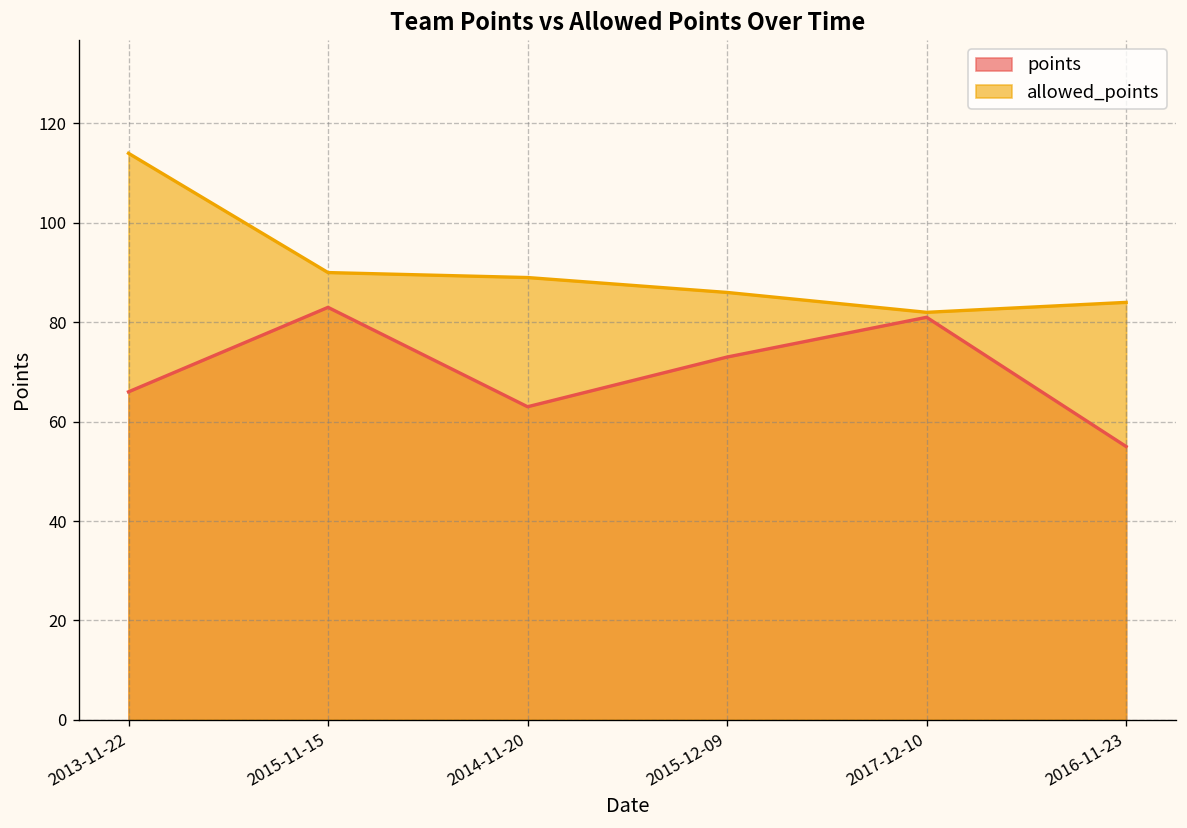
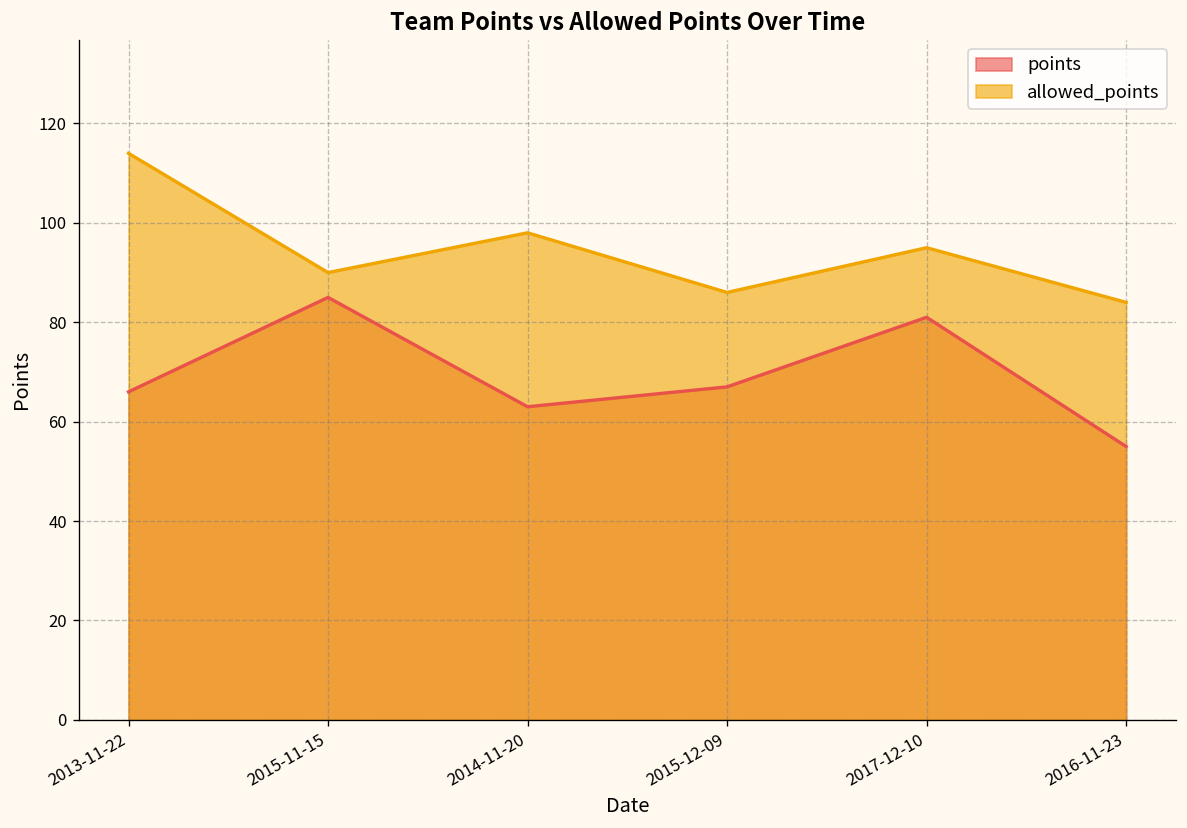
points, 2015-11-15: 83 -> 85
allowed_points, 2014-11-20: 89 -> 98
points, 2015-12-09: 73 -> 67
allowed_points, 2017-12-10: 82 -> 95
